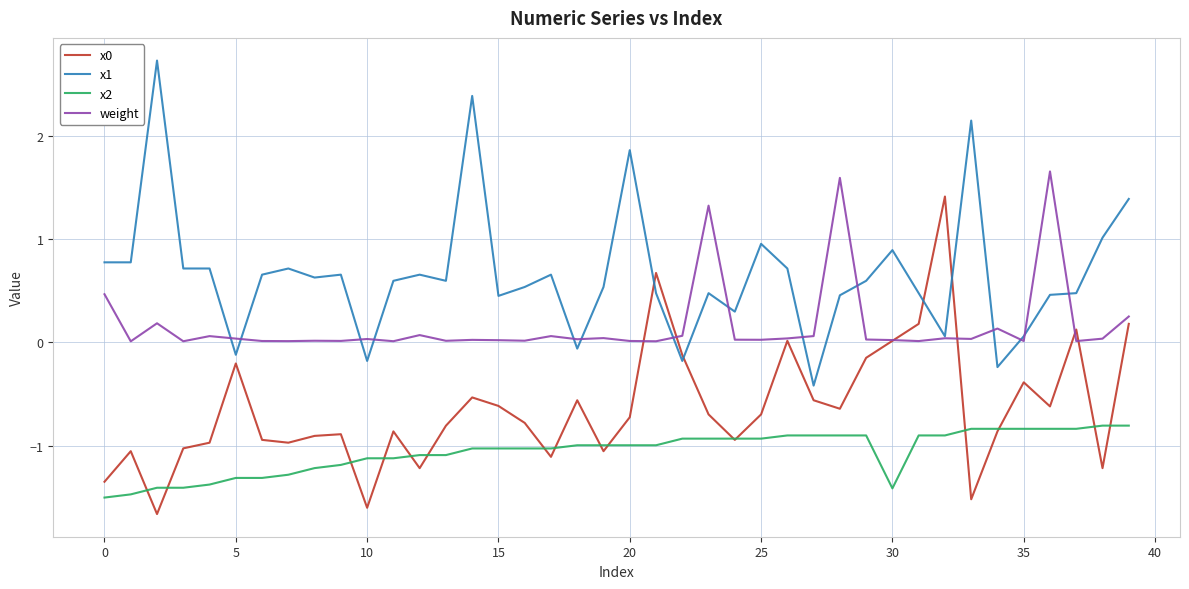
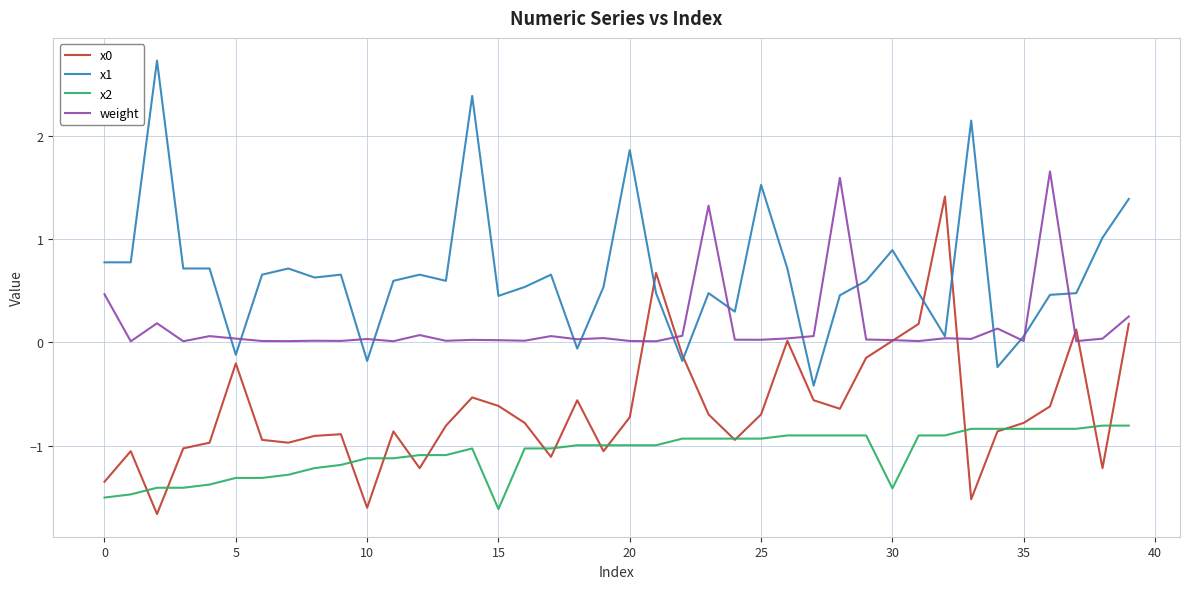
x2, 15: -1.03 -> -1.61
x1, 25: 0.95 -> 1.52
x0, 35: -0.39 -> -0.78
